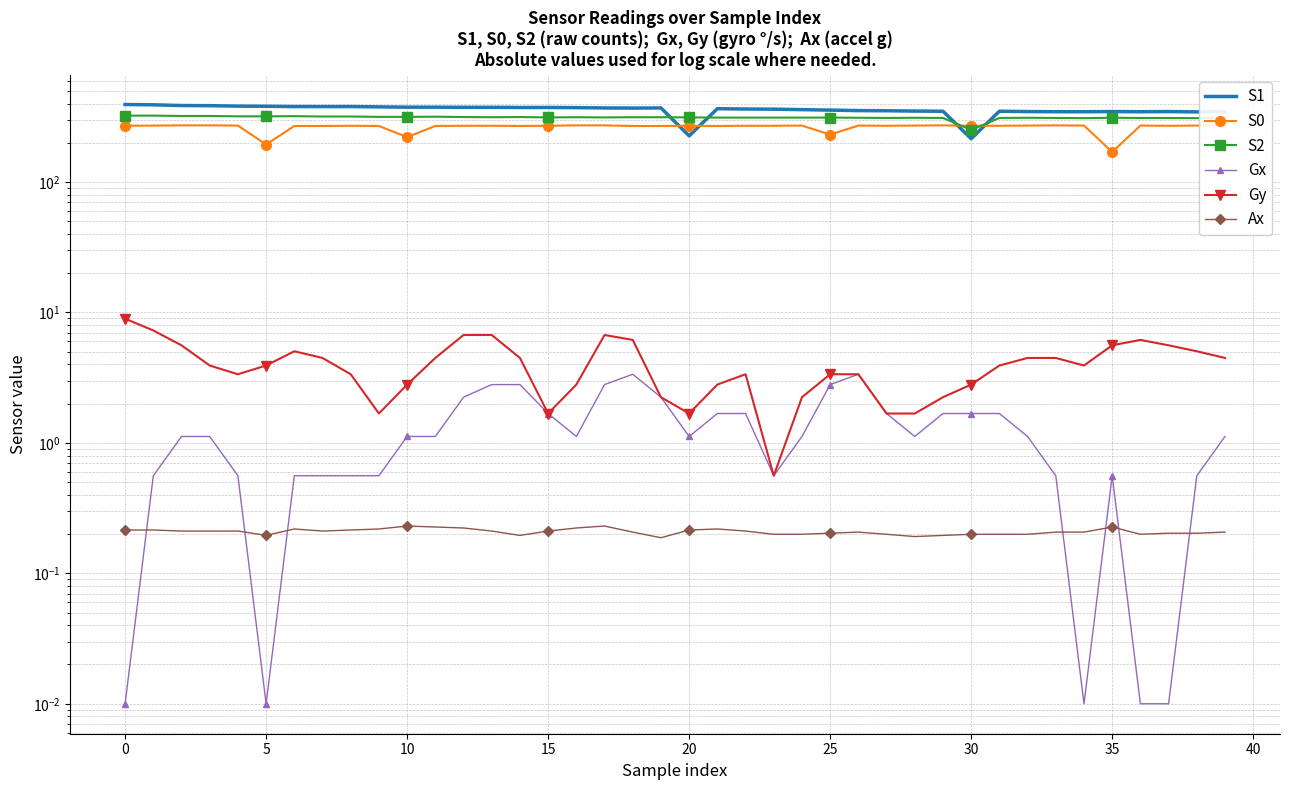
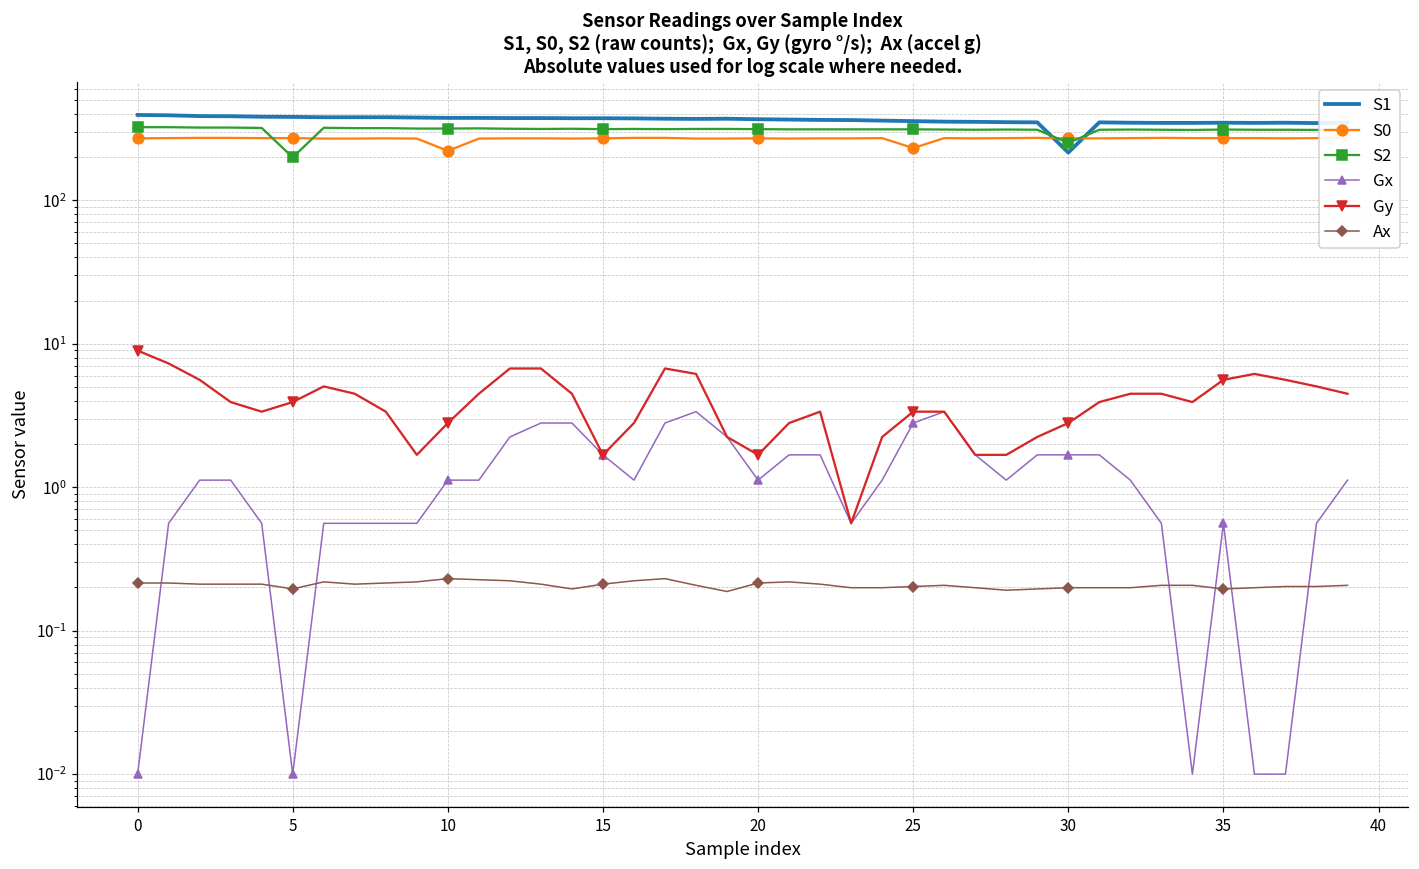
S0, 5: 190 -> 270
S2, 5: 320 -> 200
S1, 20: 230 -> 370
S0, 35: 170 -> 270
Ax, 35: 0.23 -> 0.20
